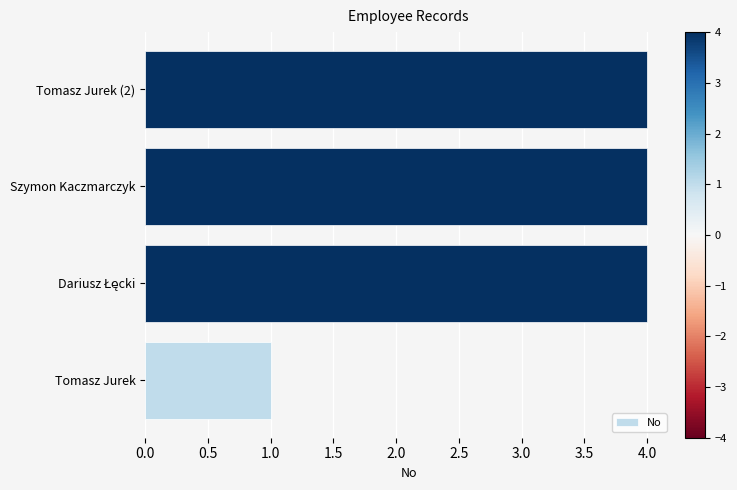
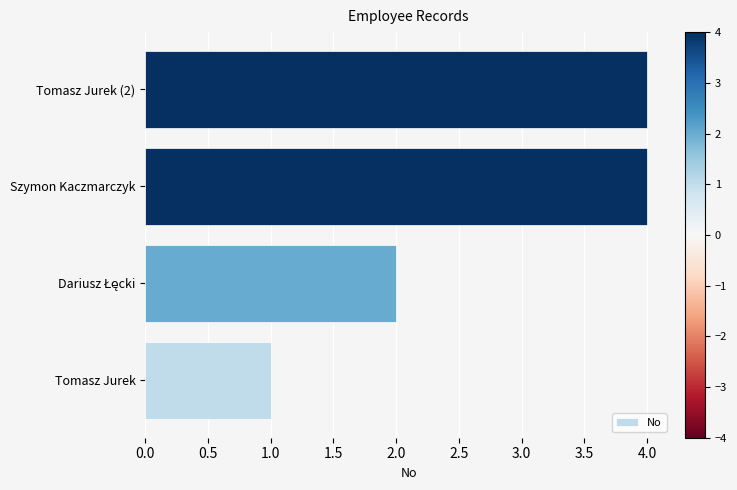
Dariusz Łęcki: 4 -> 2
